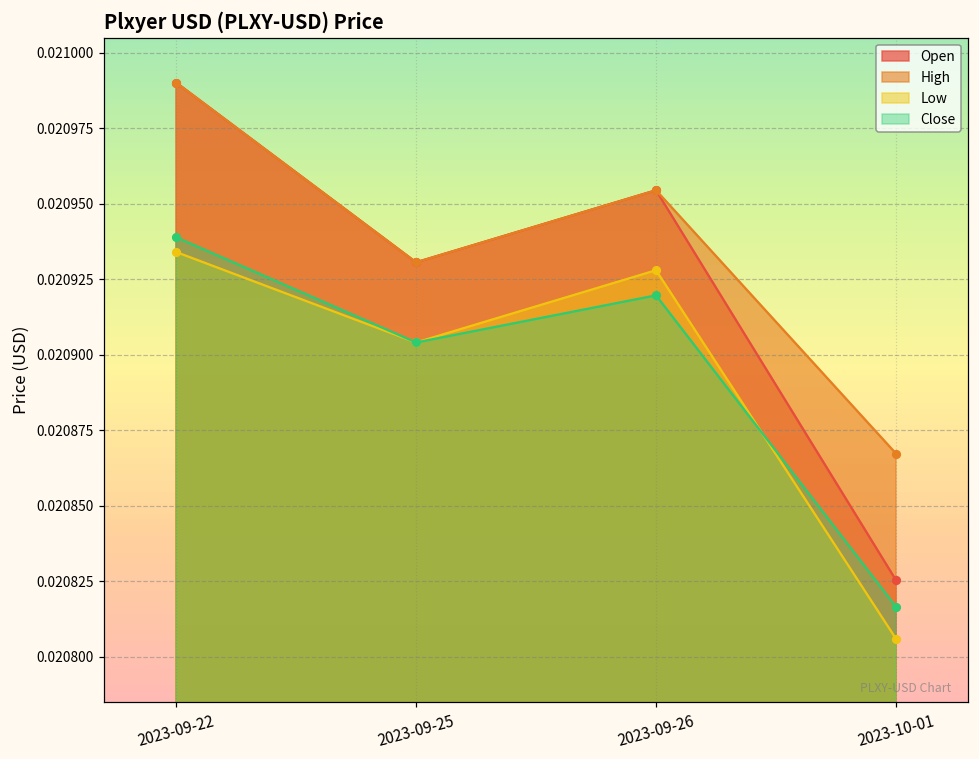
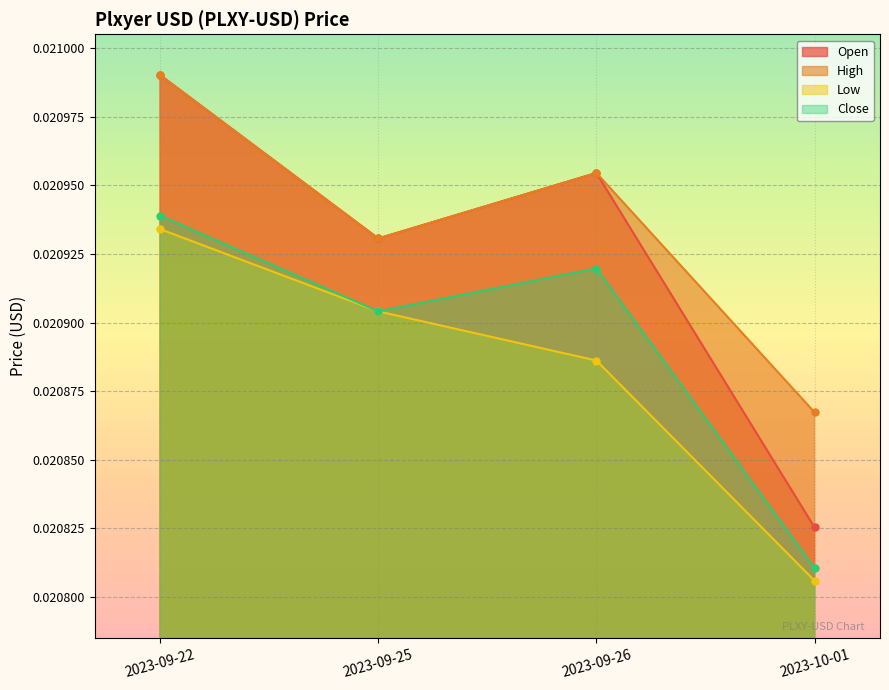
Low, 2023-09-26: 0.020928 -> 0.020886
Close, 2023-10-01: 0.020817 -> 0.020811
